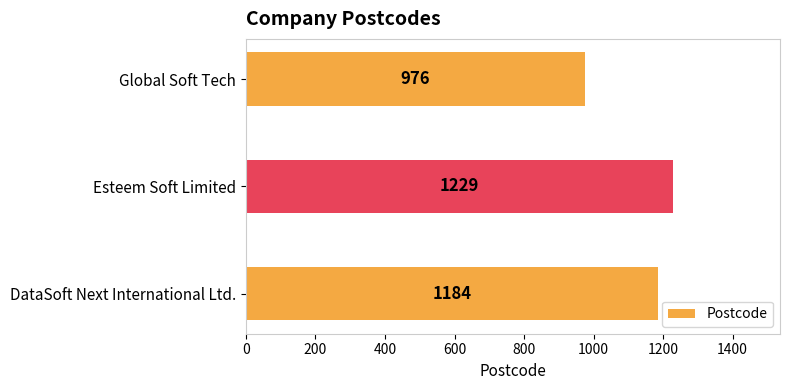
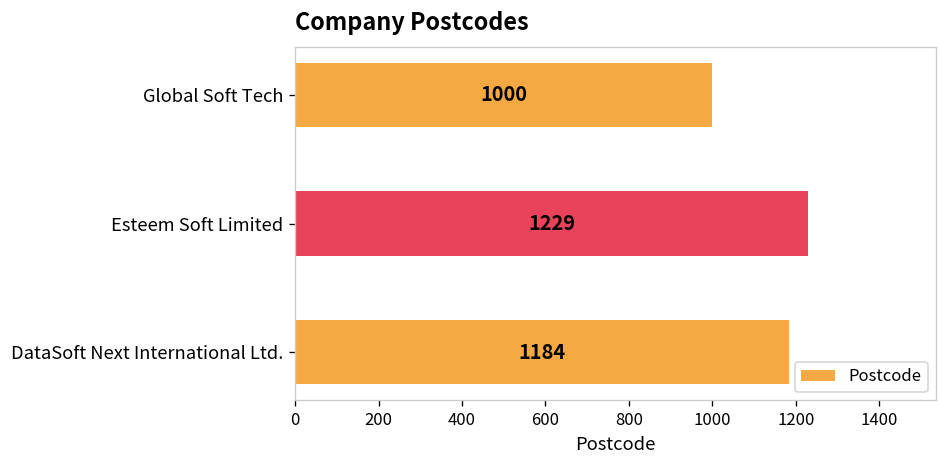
Global Soft Tech: 976 -> 1000
